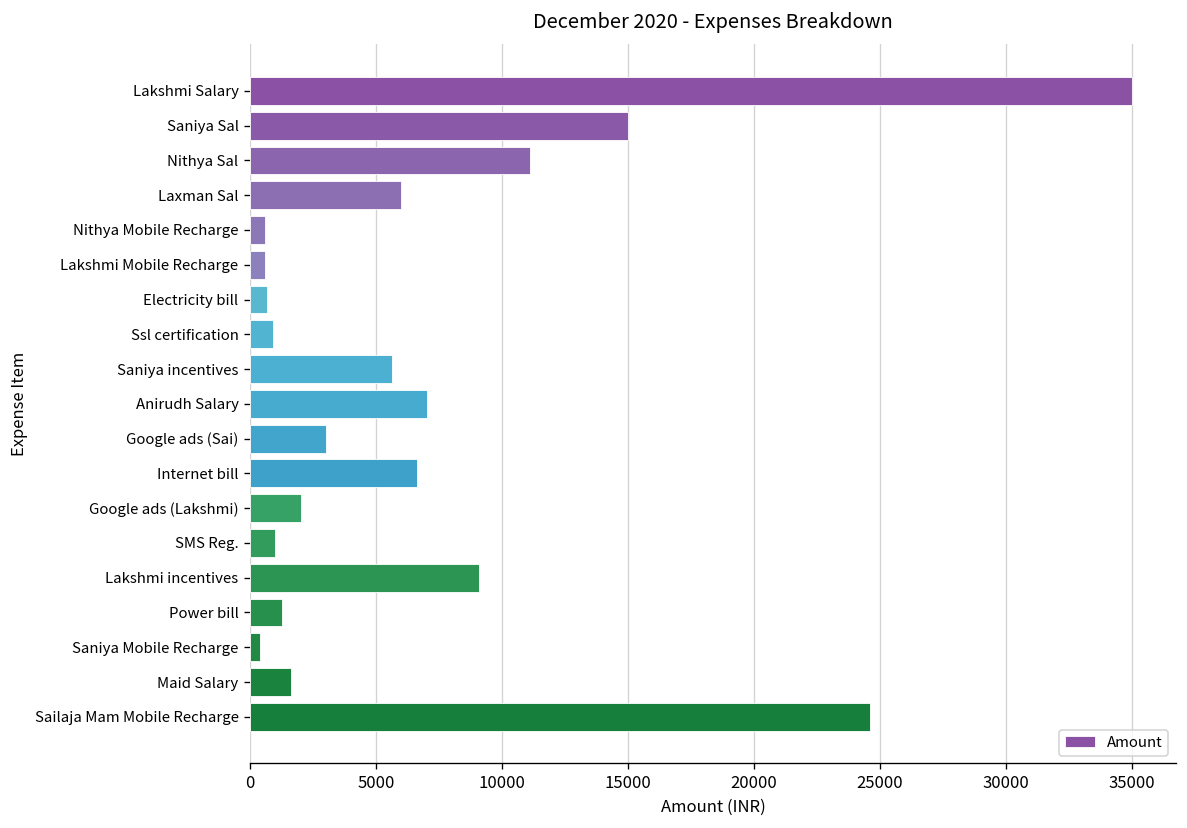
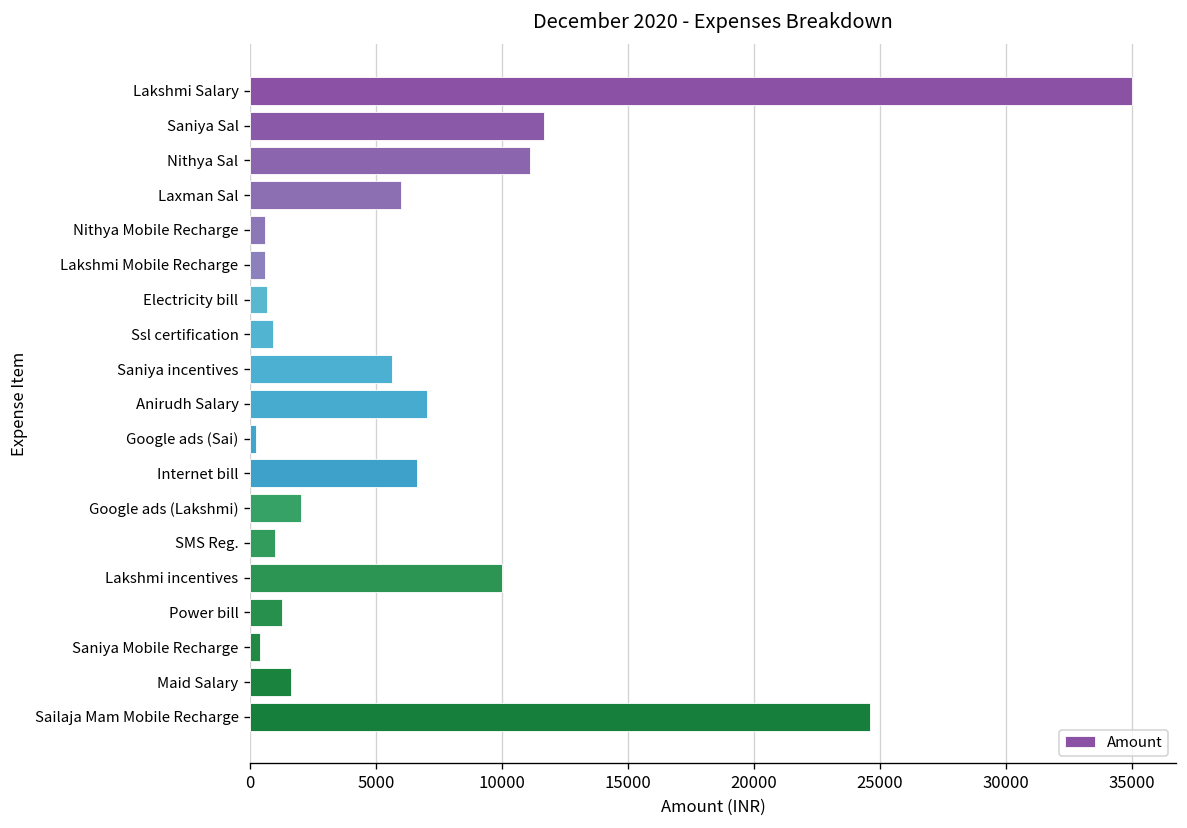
Saniya Sal: 15000 -> 11700
Google ads (Sai): 3000 -> 200
Lakshmi incentives: 9100 -> 10000
